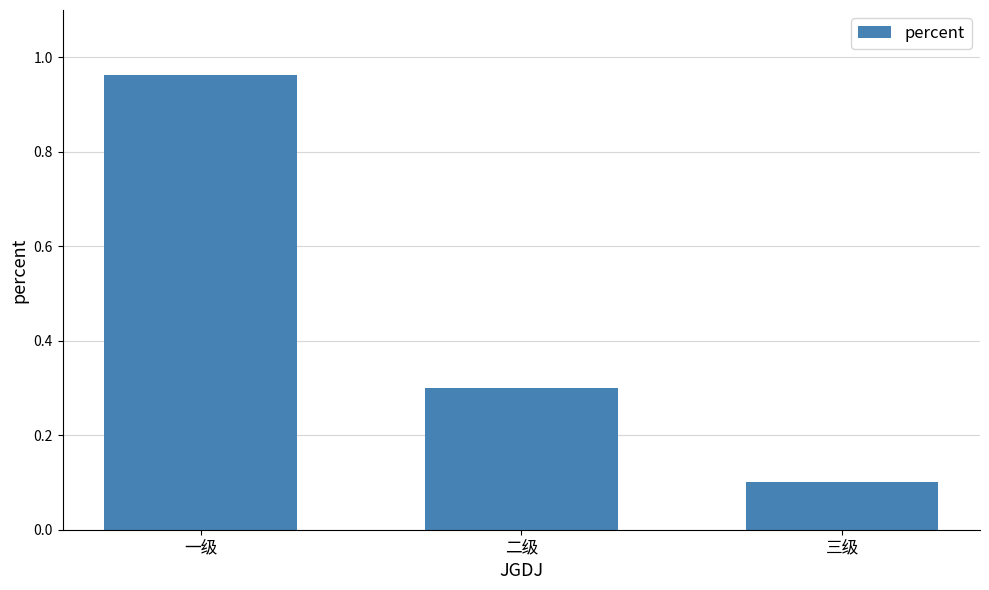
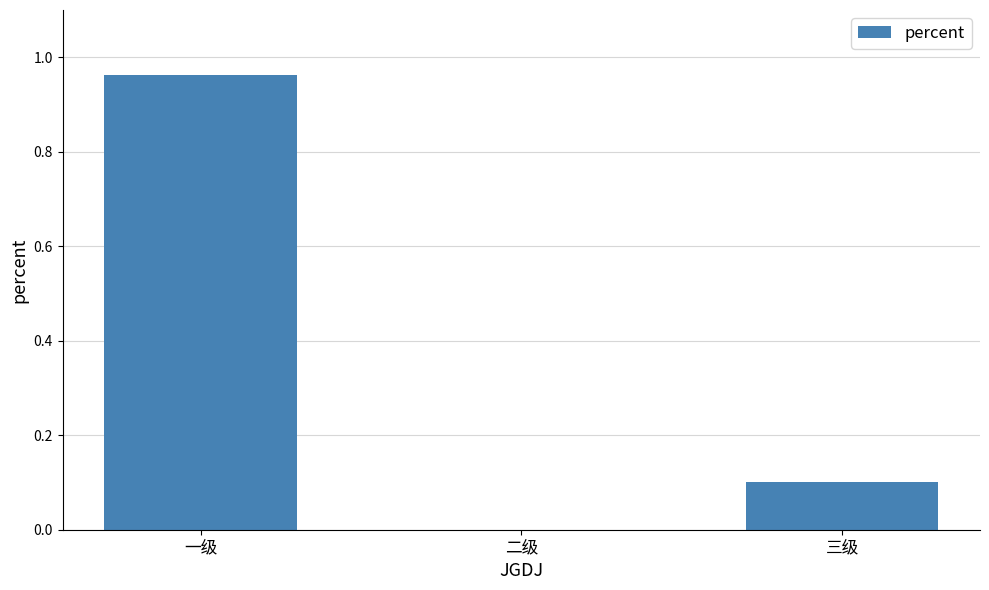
二级: 0.3 -> 0.0
